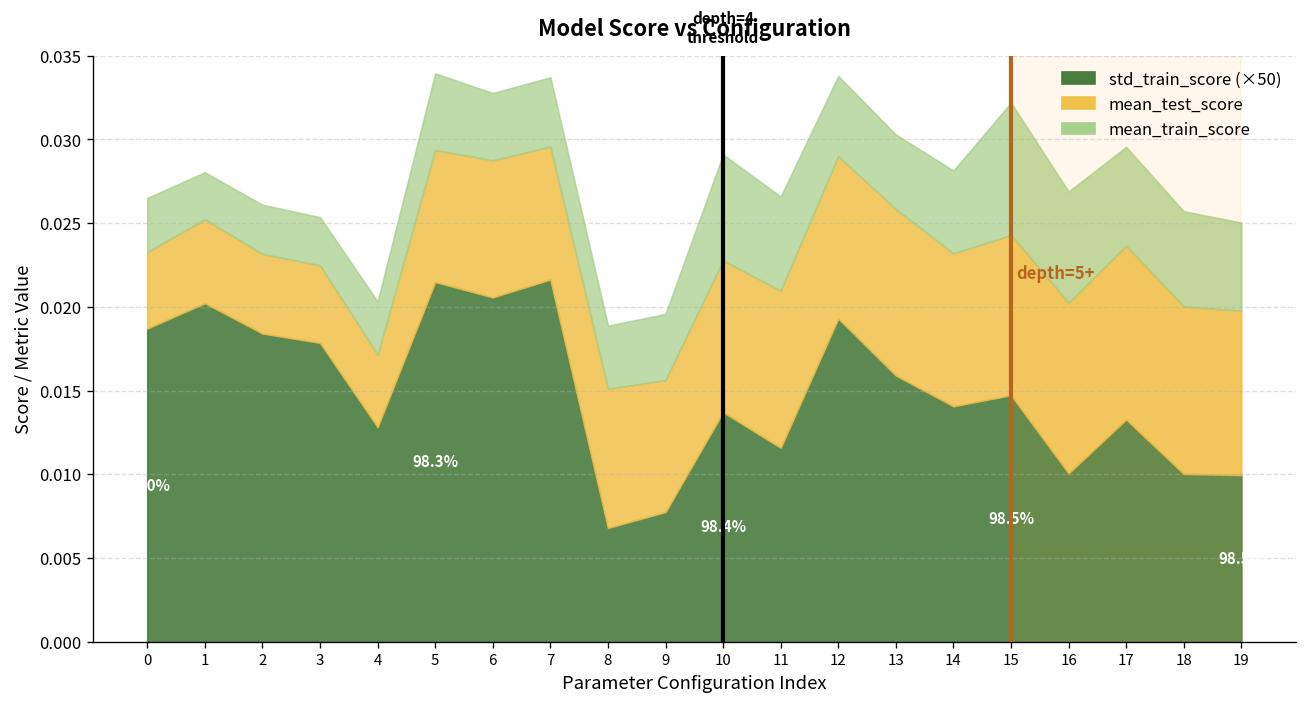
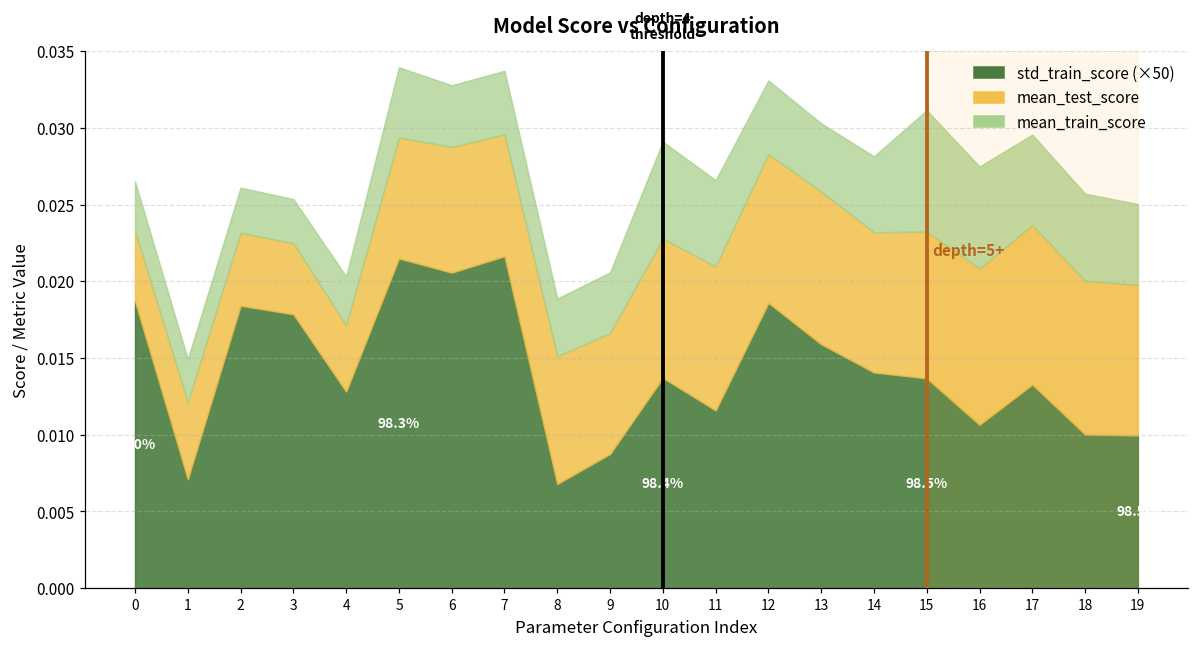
std_train_score (×50), 1: 0.0202 -> 0.0071
std_train_score (×50), 9: 0.0078 -> 0.0088
std_train_score (×50), 12: 0.0193 -> 0.0186
std_train_score (×50), 15: 0.0147 -> 0.0137
std_train_score (×50), 16: 0.0101 -> 0.0107
